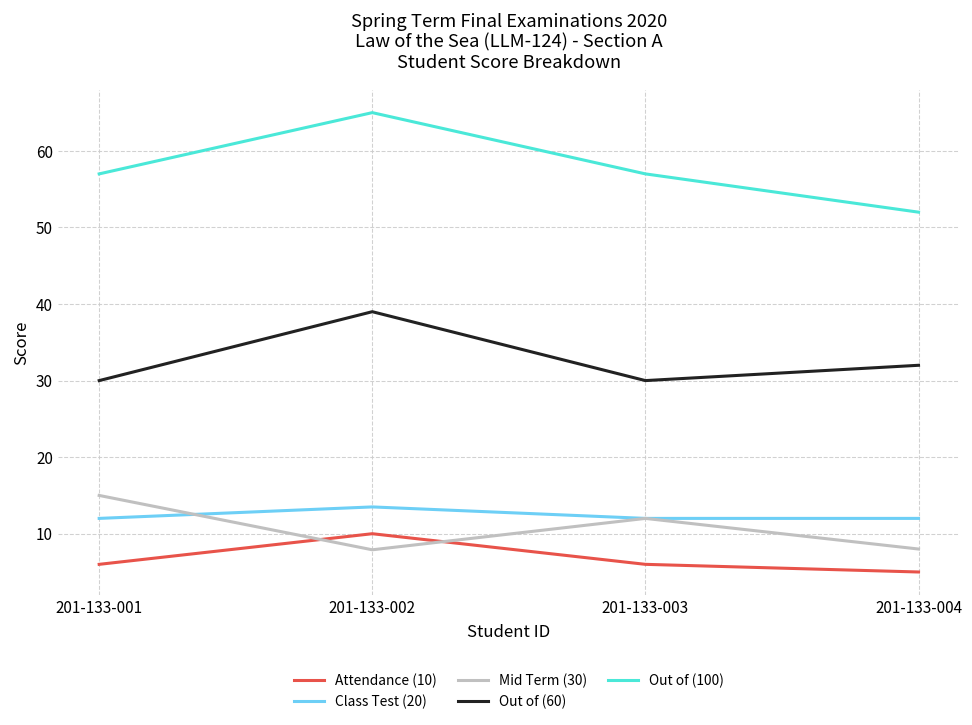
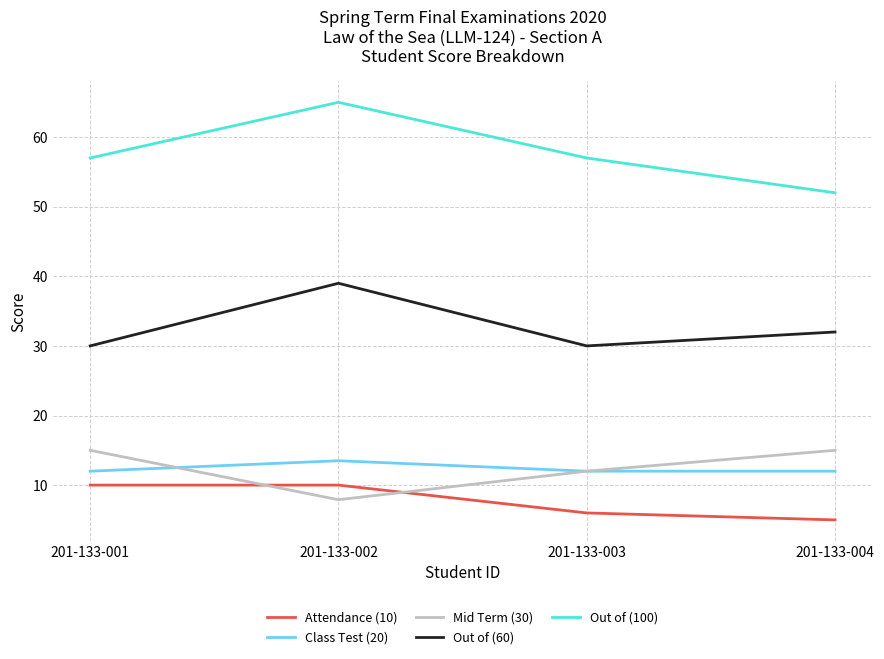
Attendance (10), 201-133-001: 6 -> 10
Mid Term (30), 201-133-004: 8 -> 15
